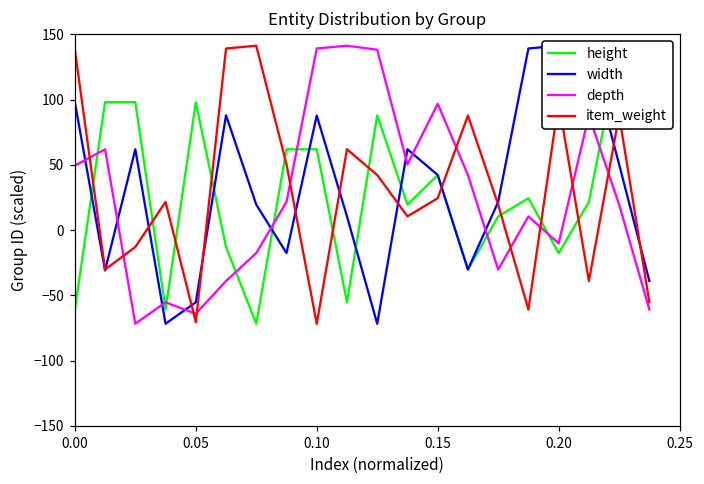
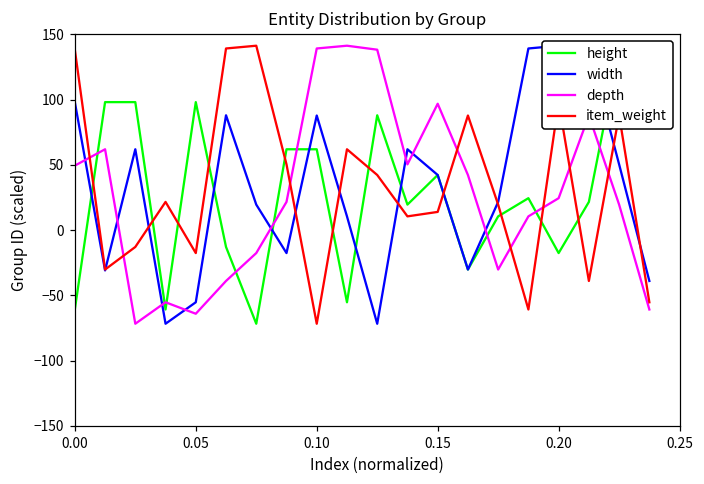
item_weight, 0.05: -70 -> -18
item_weight, 0.15: 25 -> 14
depth, 0.20: -10 -> 25
